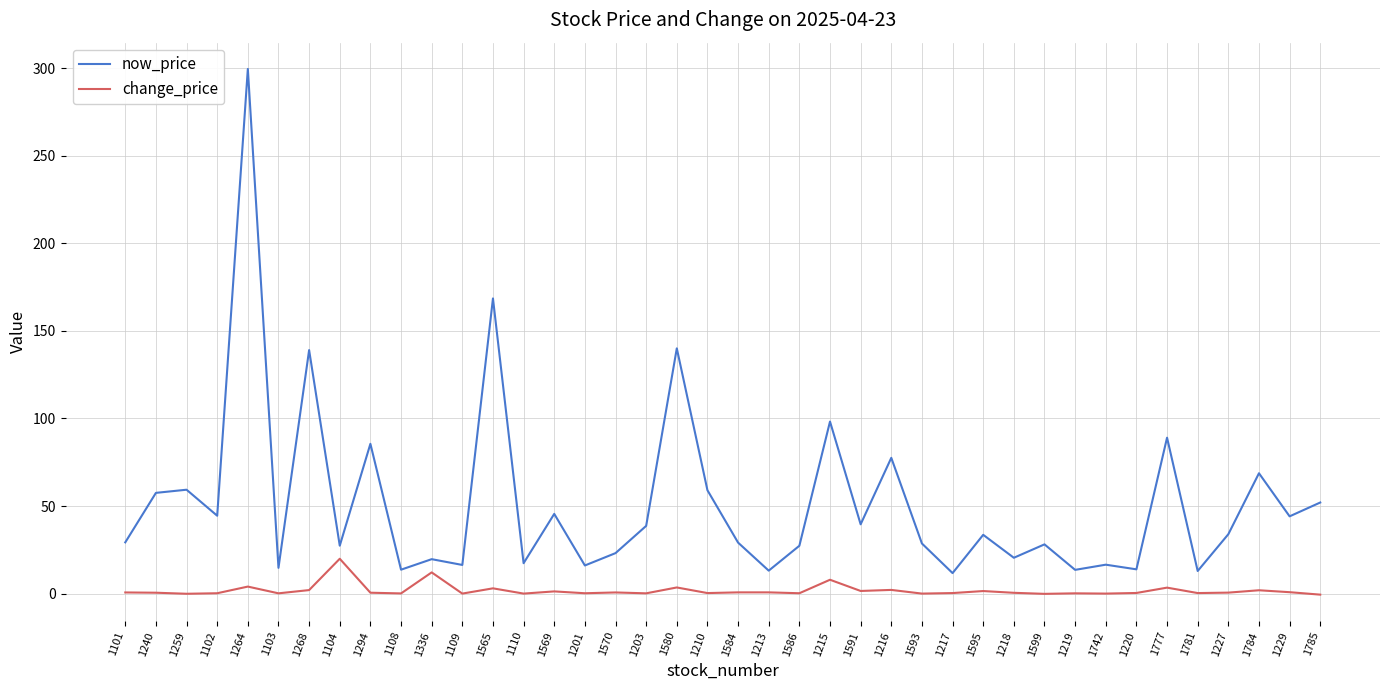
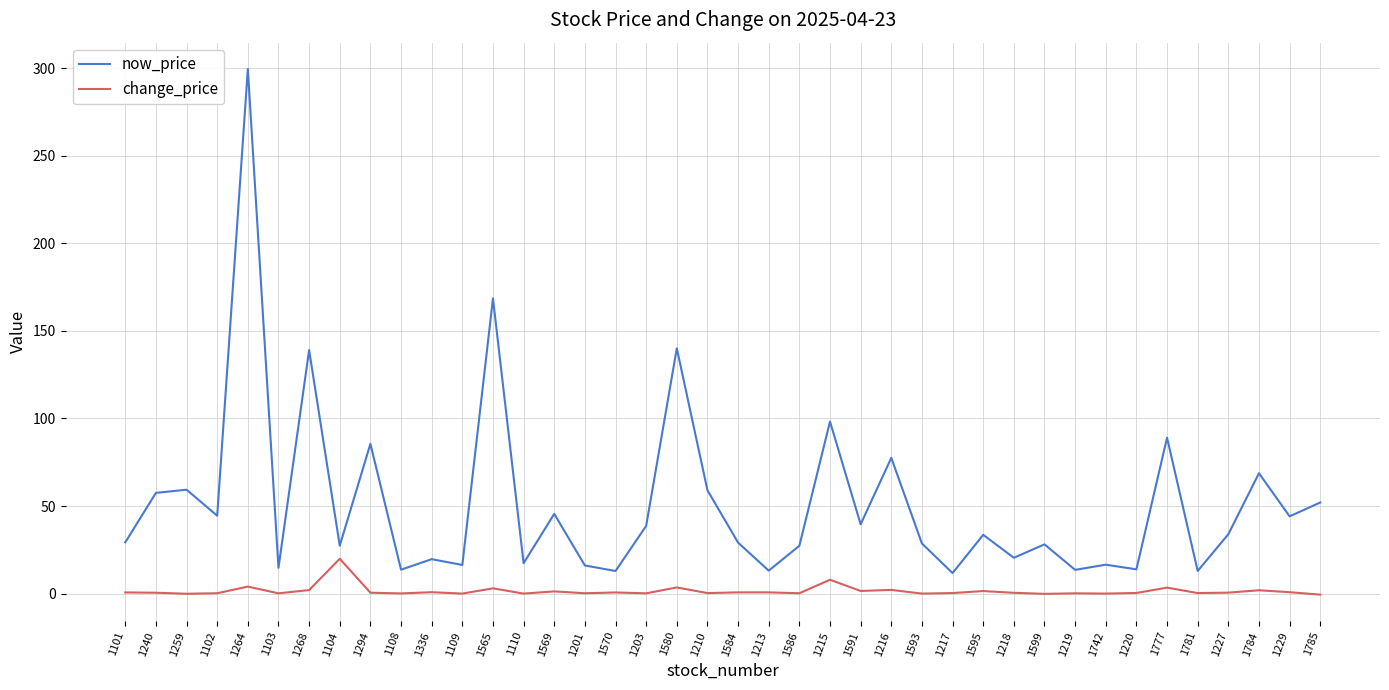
change_price, 1336: 12 -> 1
now_price, 1570: 23 -> 13
